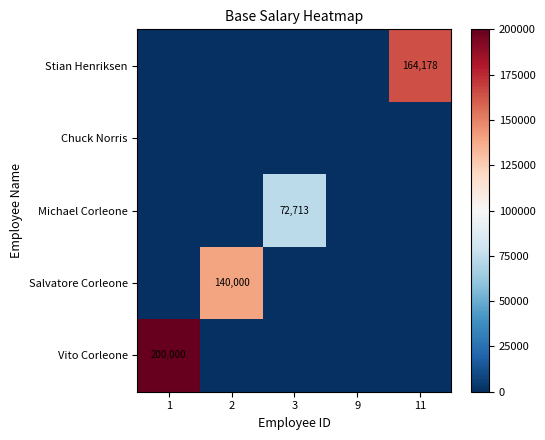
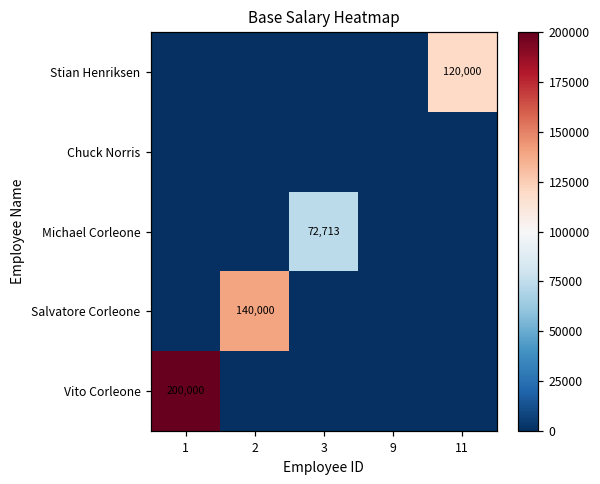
Stian Henriksen, 11: 164,178 -> 120,000
